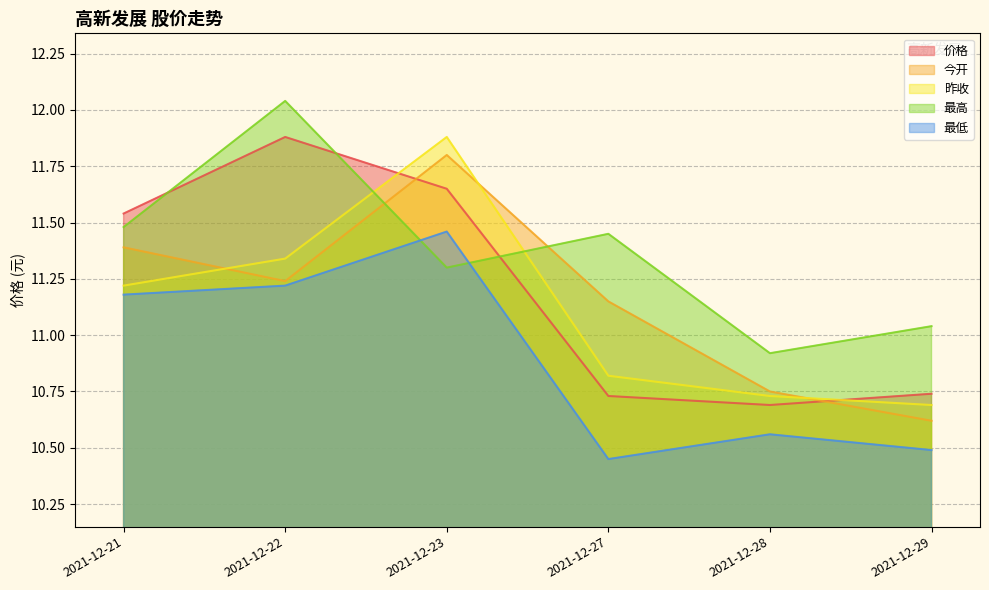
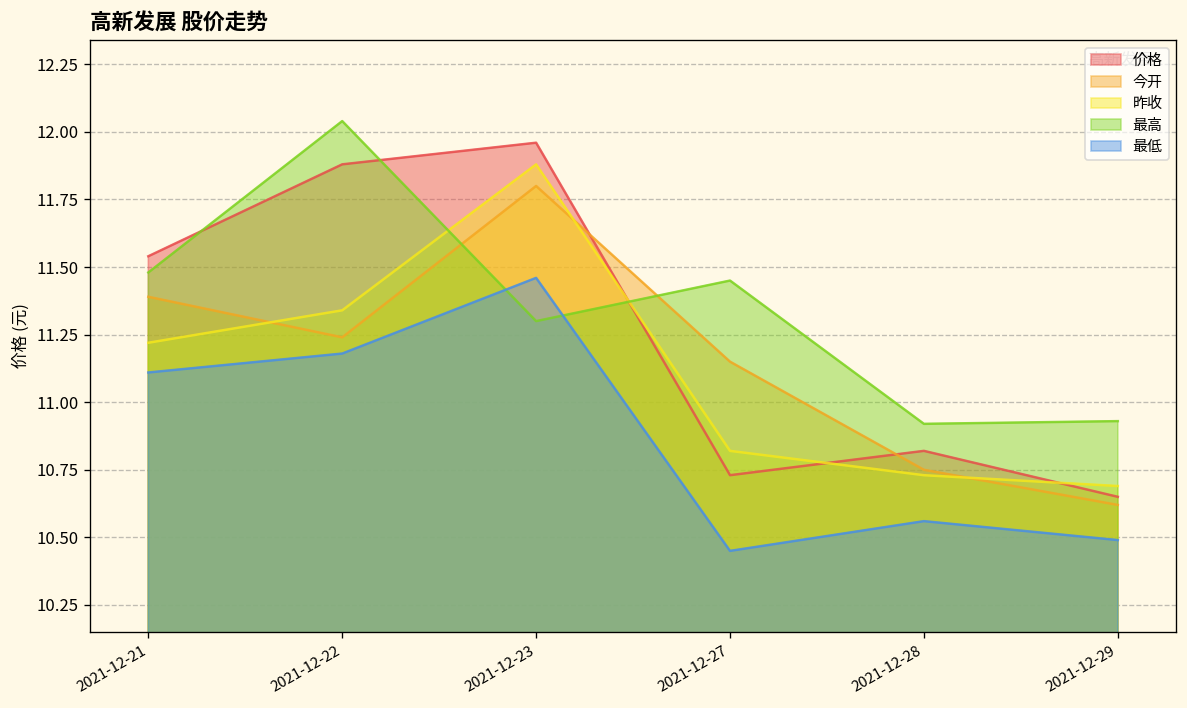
最低, 2021-12-21: 11.18 -> 11.11
最低, 2021-12-22: 11.22 -> 11.18
价格, 2021-12-23: 11.65 -> 11.96
价格, 2021-12-28: 10.69 -> 10.82
价格, 2021-12-29: 10.74 -> 10.65
最高, 2021-12-29: 11.04 -> 10.93
